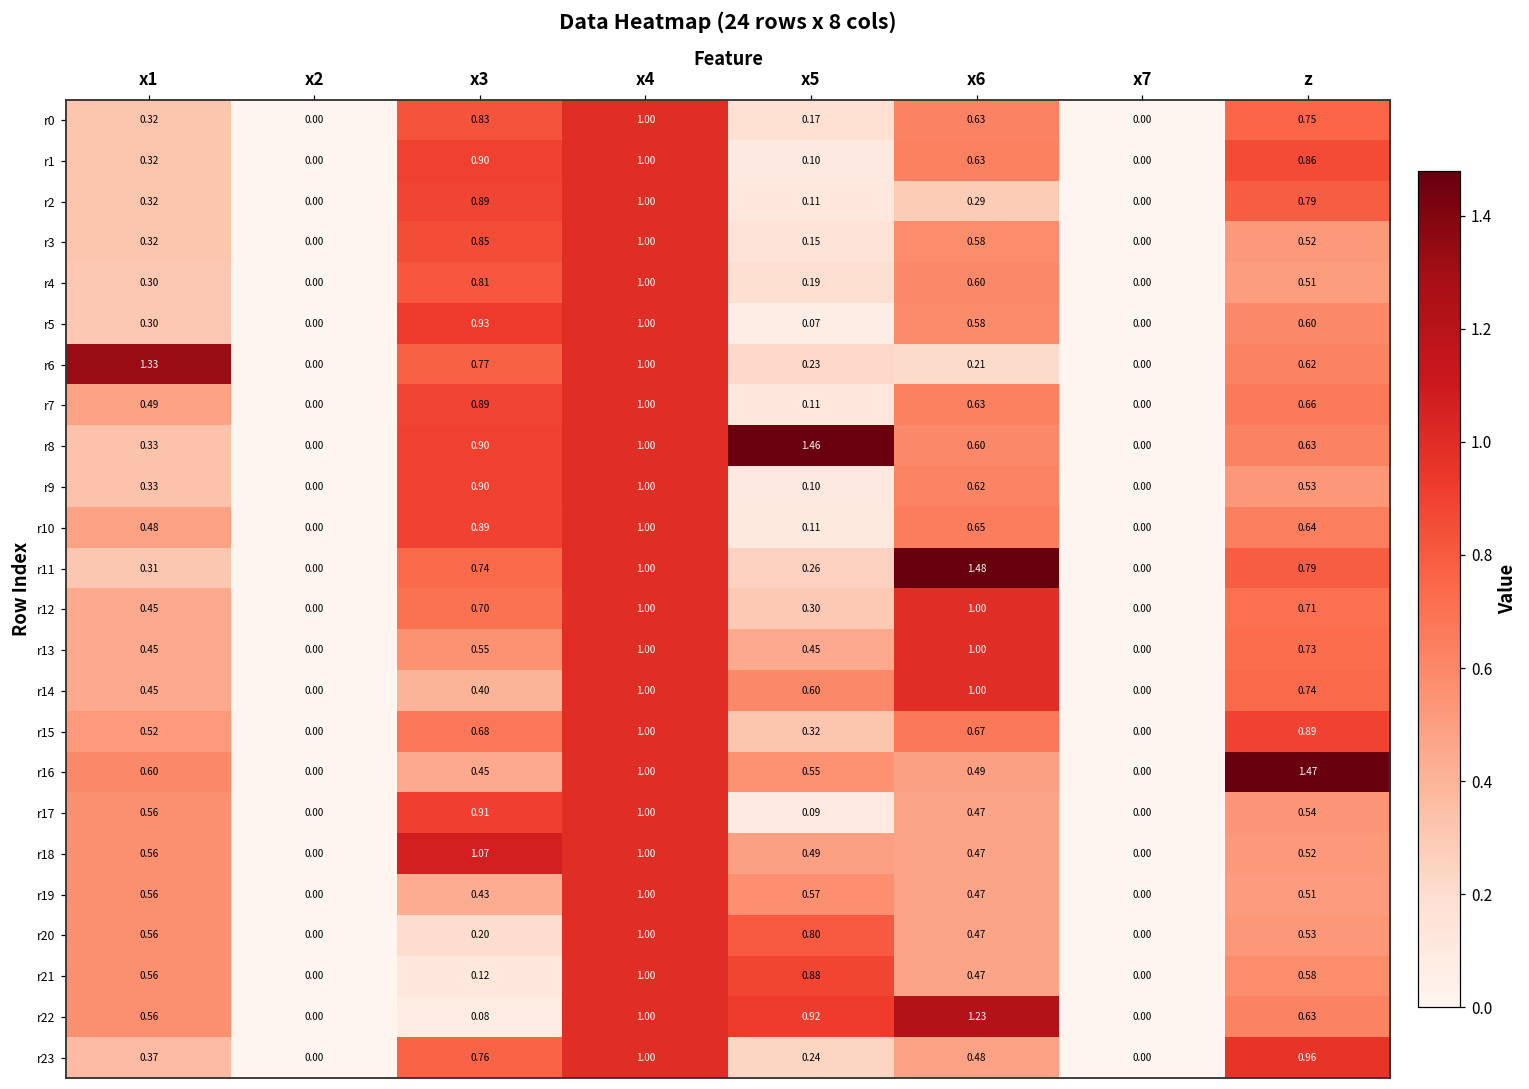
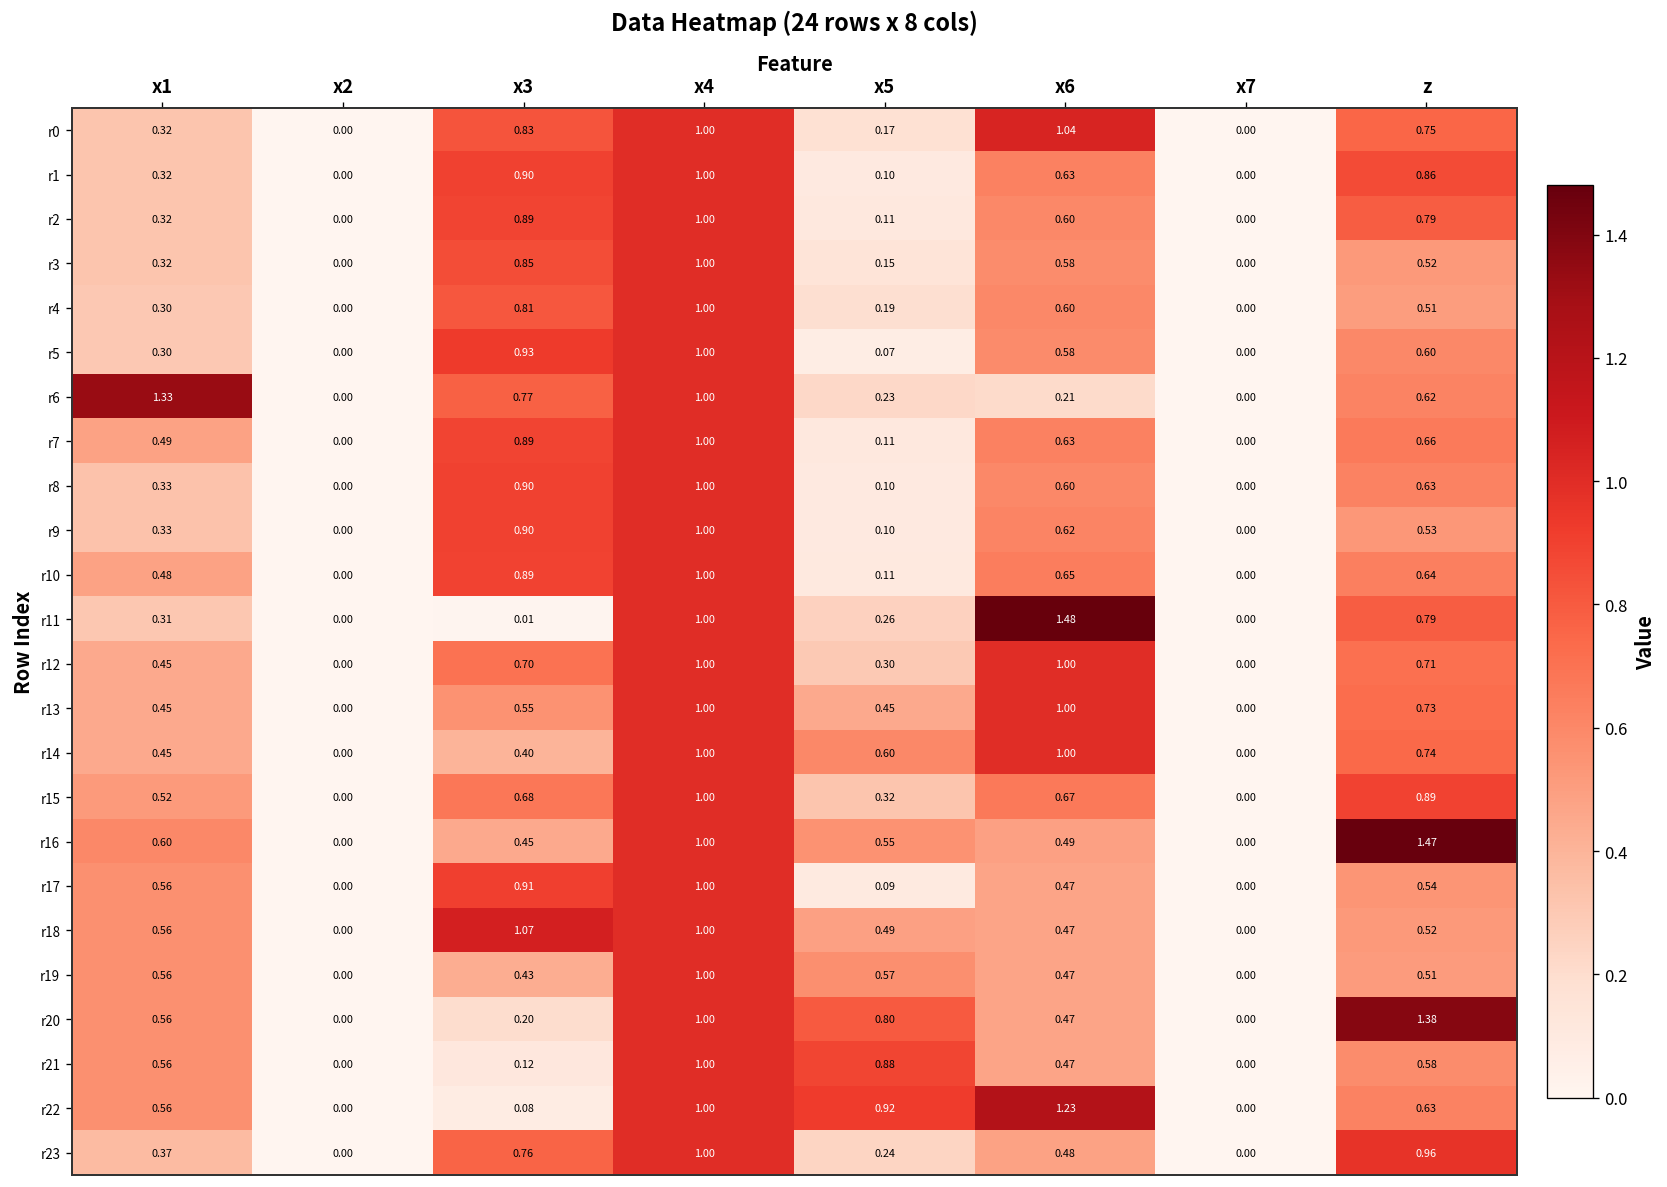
r0, x6: 0.63 -> 1.04
r2, x6: 0.29 -> 0.60
r8, x5: 1.46 -> 0.10
r11, x3: 0.74 -> 0.01
r20, z: 0.53 -> 1.38
